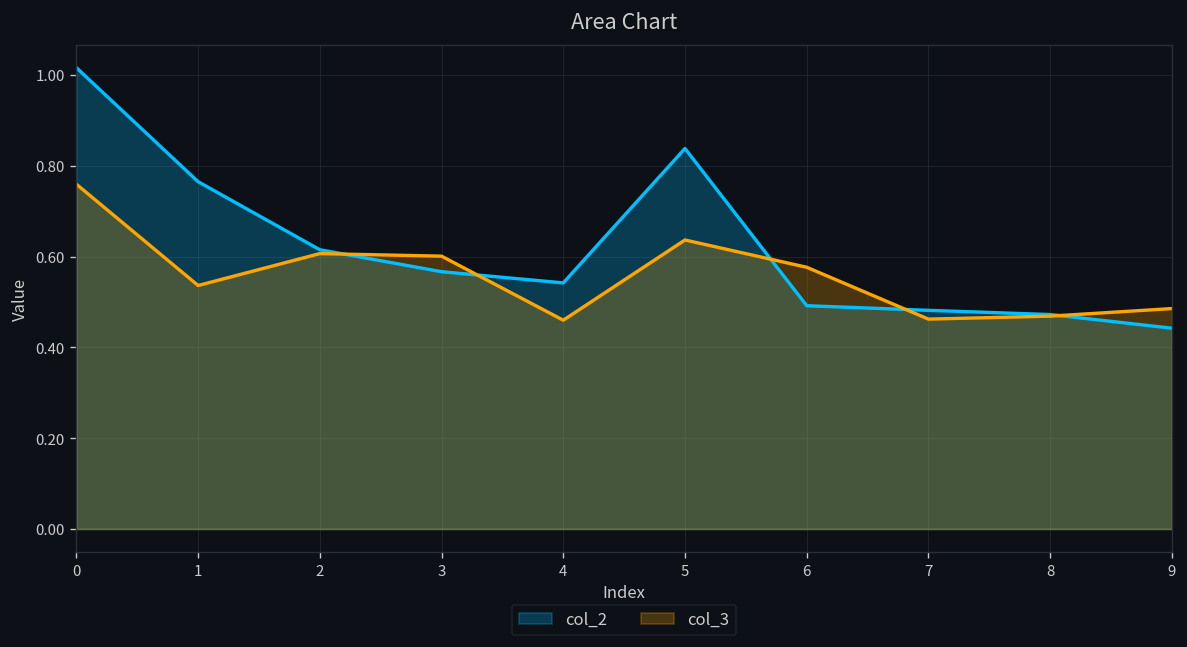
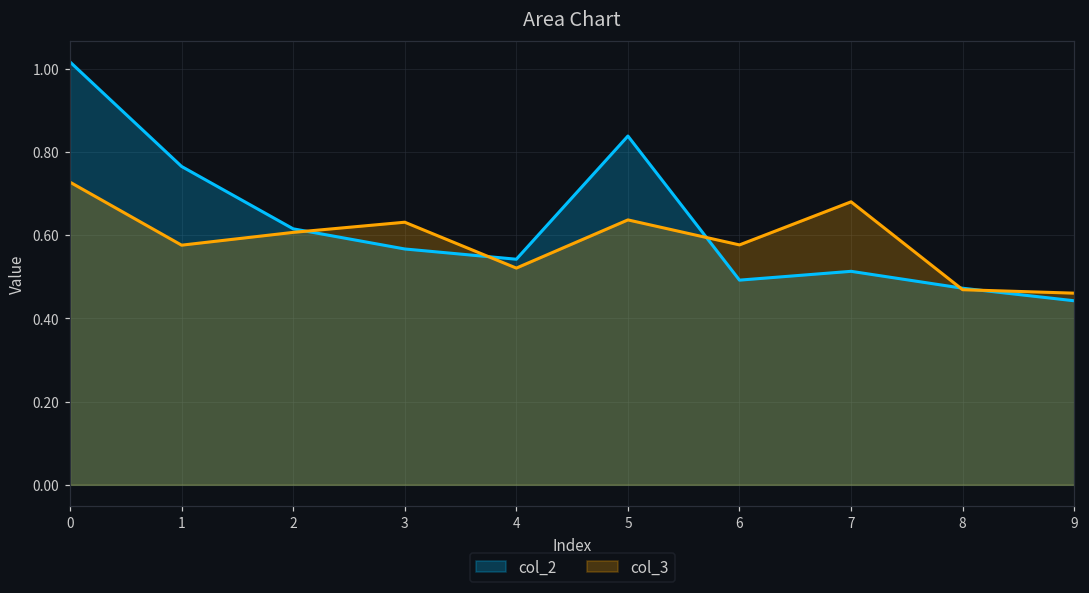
col_3, 0: 0.76 -> 0.73
col_3, 1: 0.54 -> 0.58
col_3, 3: 0.60 -> 0.63
col_3, 4: 0.46 -> 0.52
col_2, 7: 0.48 -> 0.51
col_3, 7: 0.46 -> 0.68
col_3, 9: 0.49 -> 0.46
